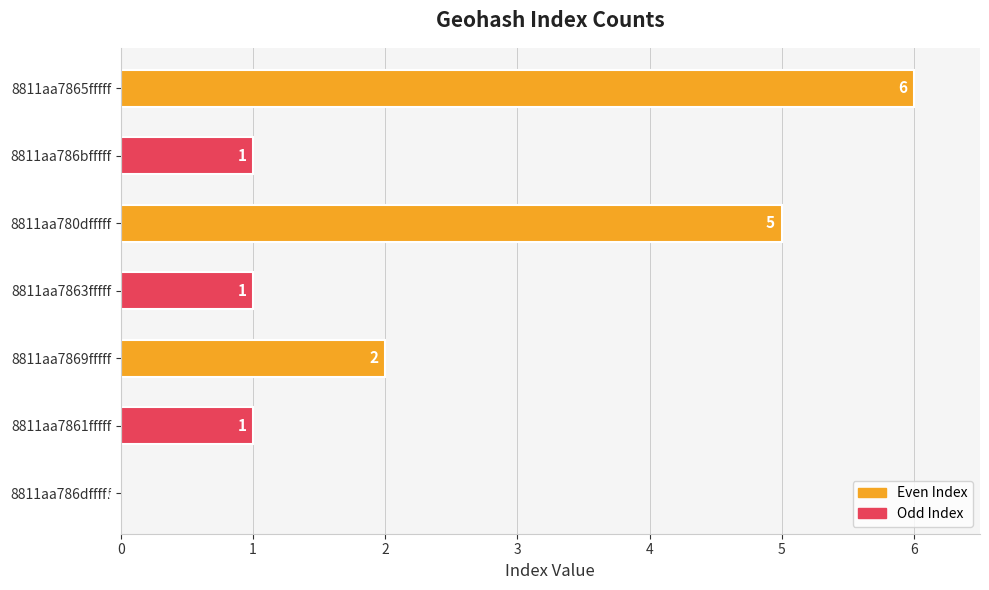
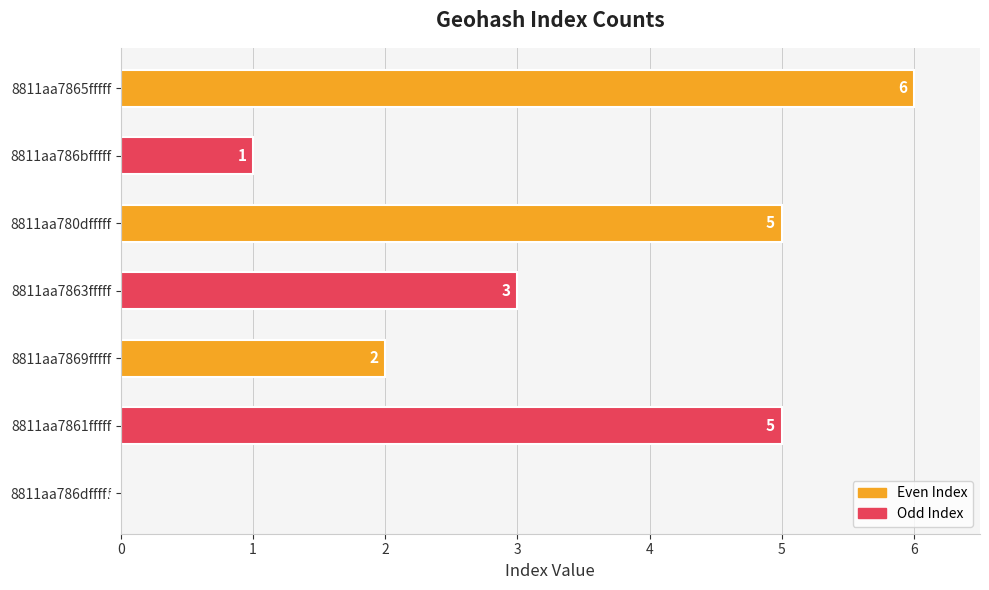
8811aa7863fffff: 1 -> 3
8811aa7861fffff: 1 -> 5
